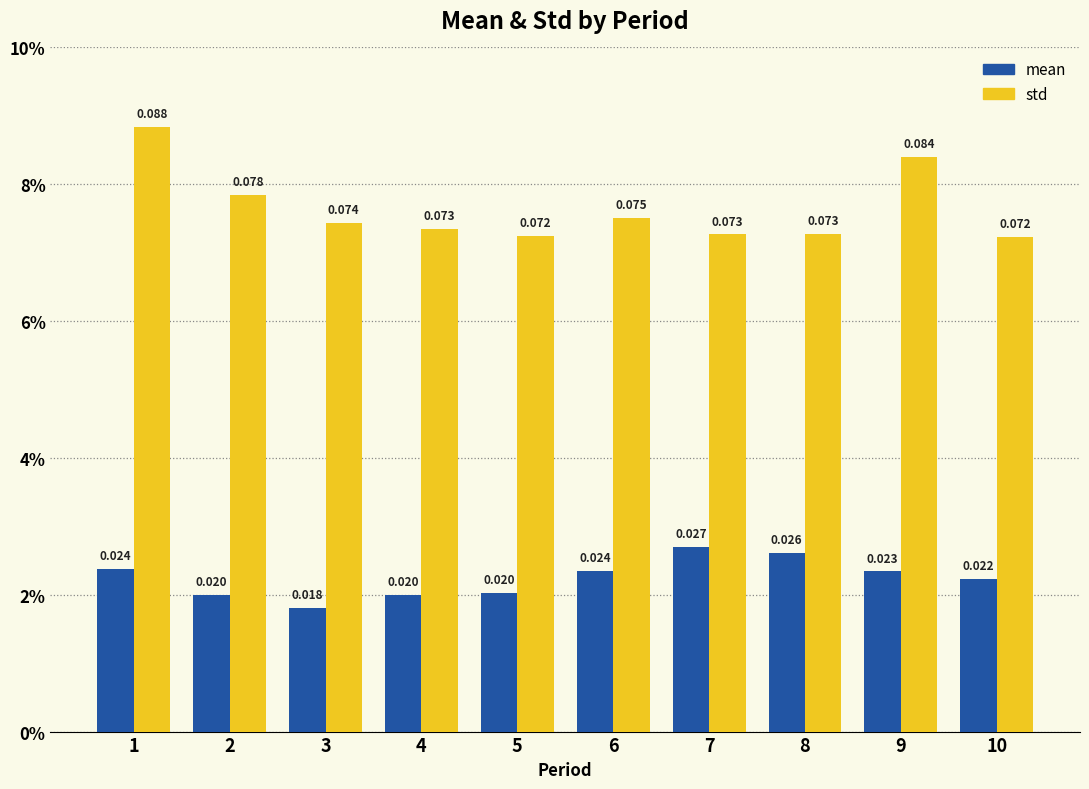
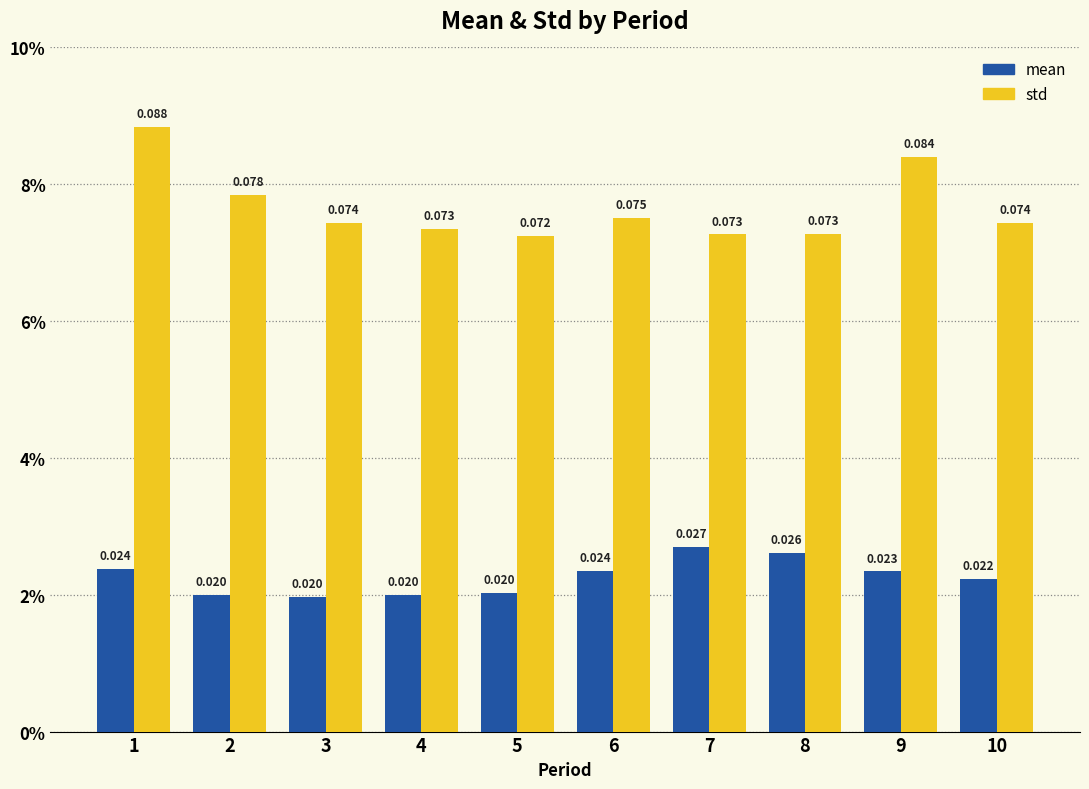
mean, 3: 0.018 -> 0.020
std, 10: 0.072 -> 0.074
